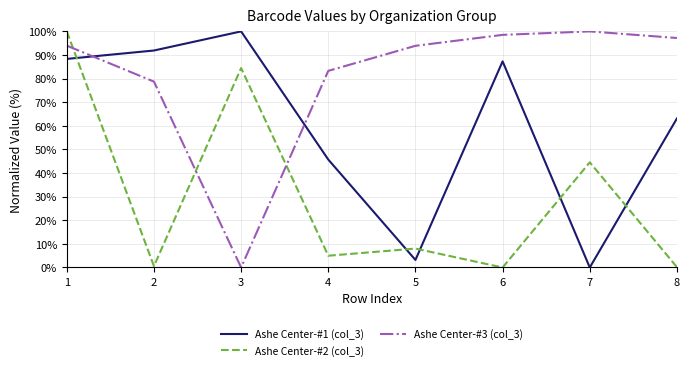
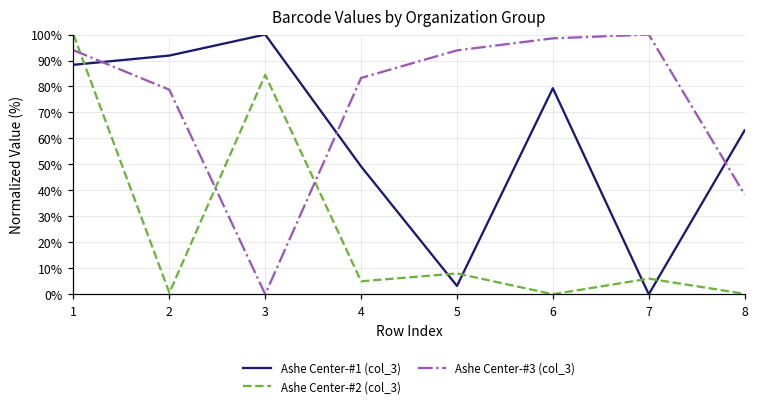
Ashe Center-#1 (col_3), 4: 46% -> 49%
Ashe Center-#1 (col_3), 6: 87% -> 79%
Ashe Center-#2 (col_3), 7: 45% -> 6%
Ashe Center-#3 (col_3), 8: 97% -> 38%
